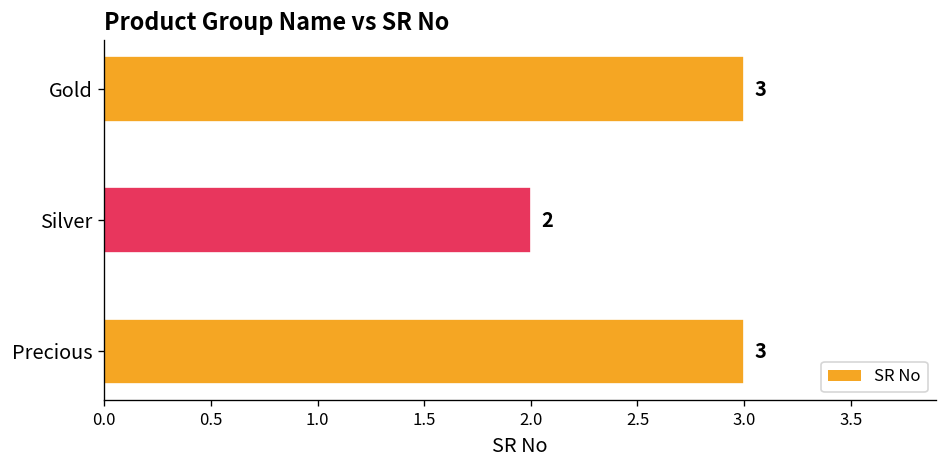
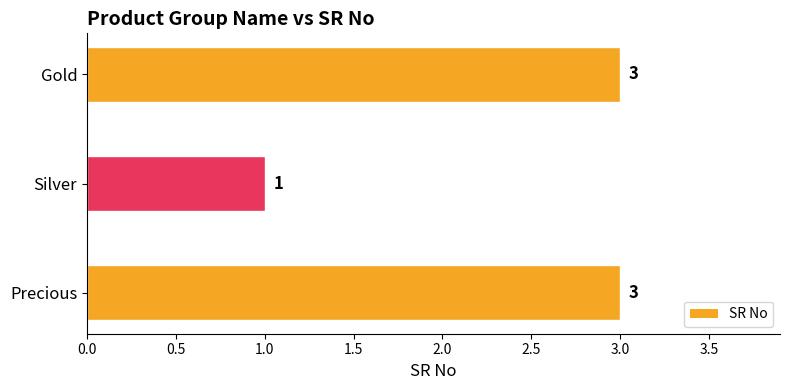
Silver: 2 -> 1
